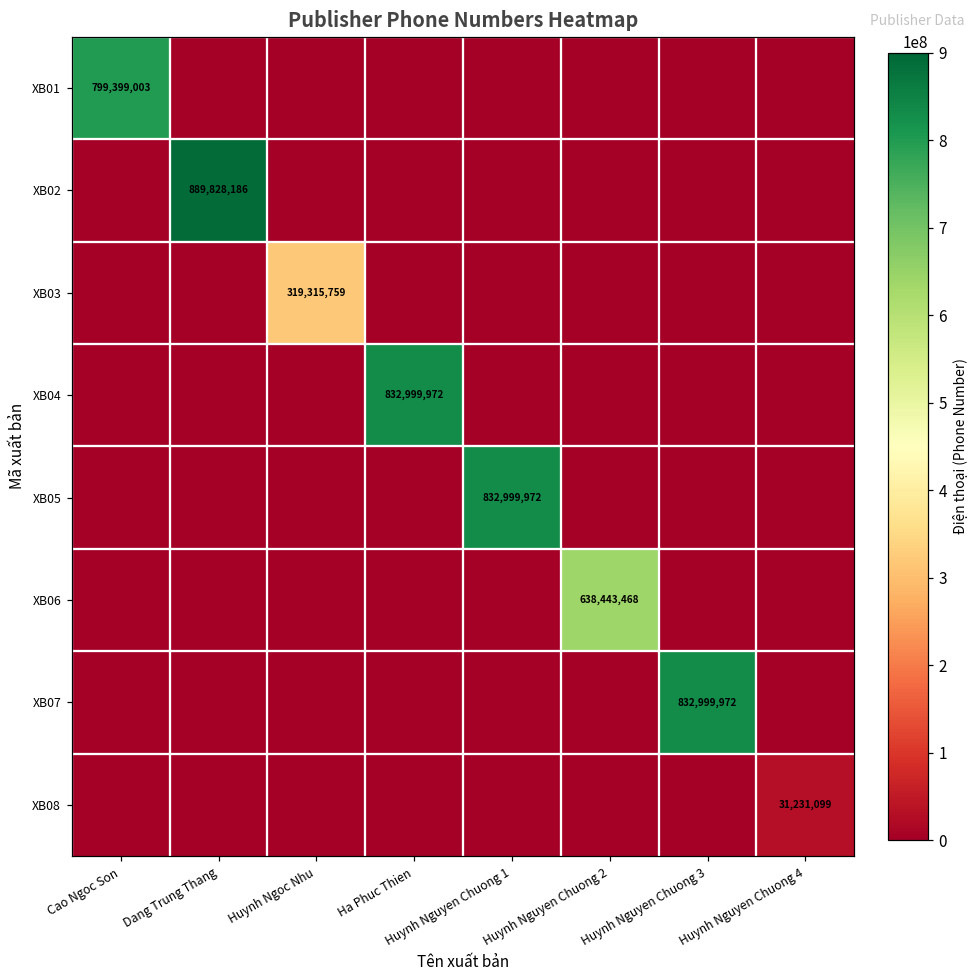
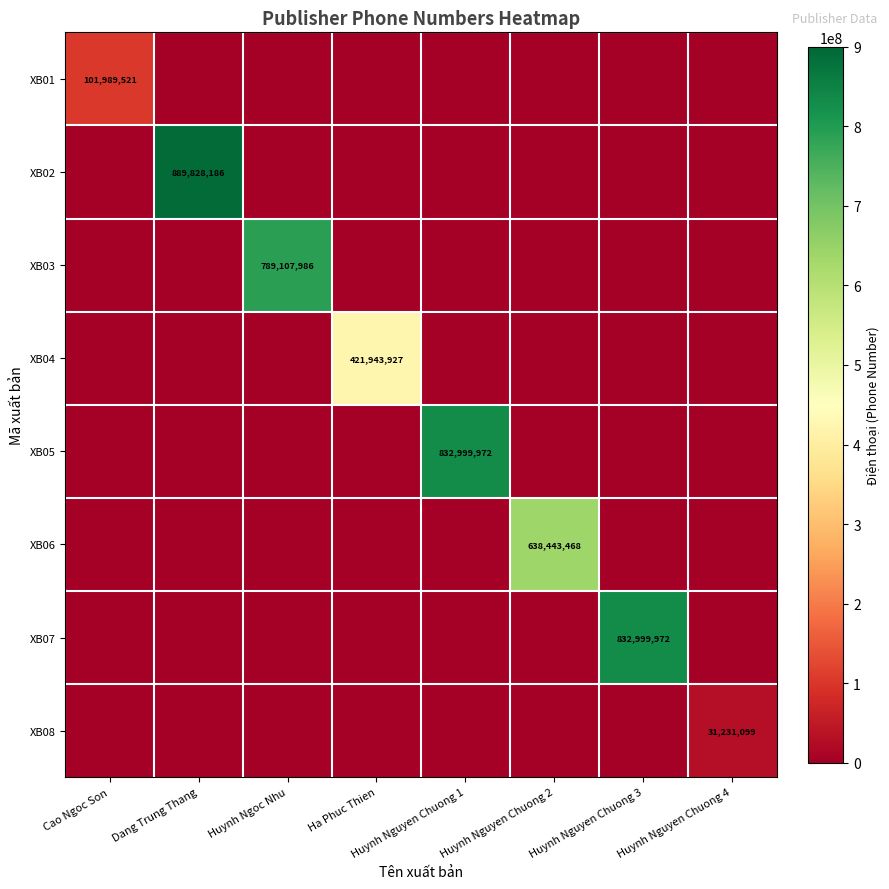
XB01, Cao Ngoc Son: 799,399,003 -> 101,989,521
XB03, Huynh Ngoc Nhu: 319,315,759 -> 789,107,986
XB04, Ha Phuc Thien: 832,999,972 -> 421,943,927
